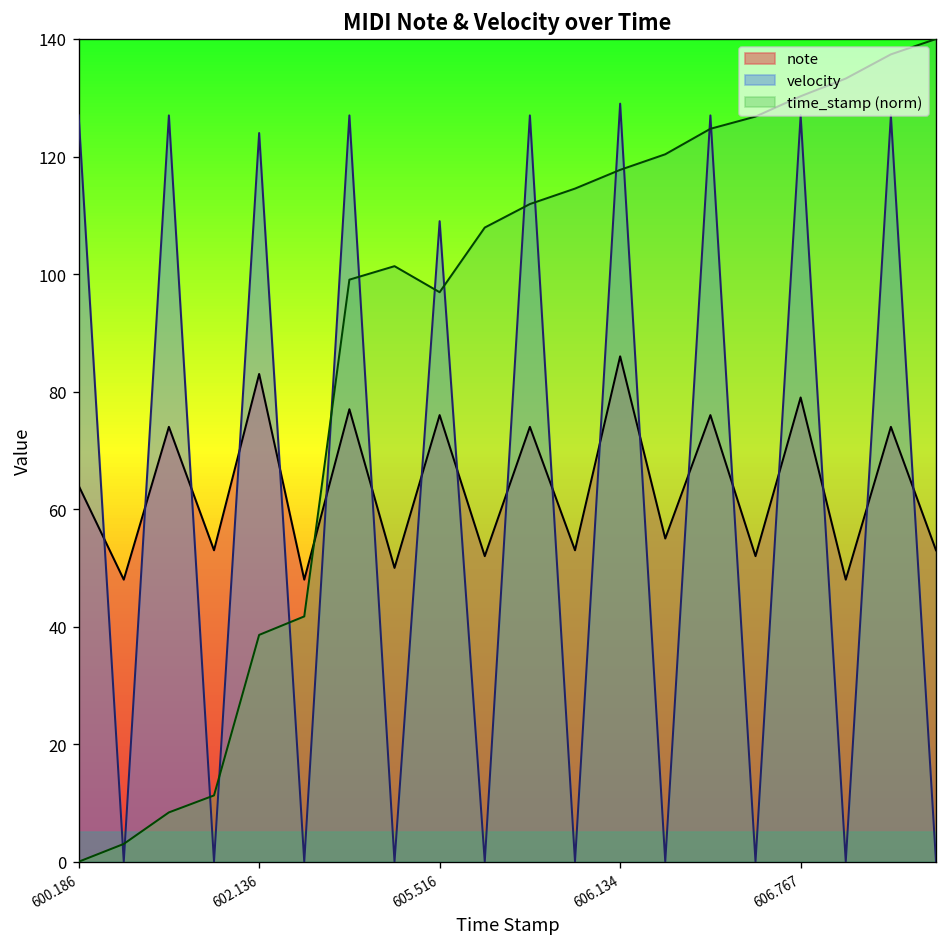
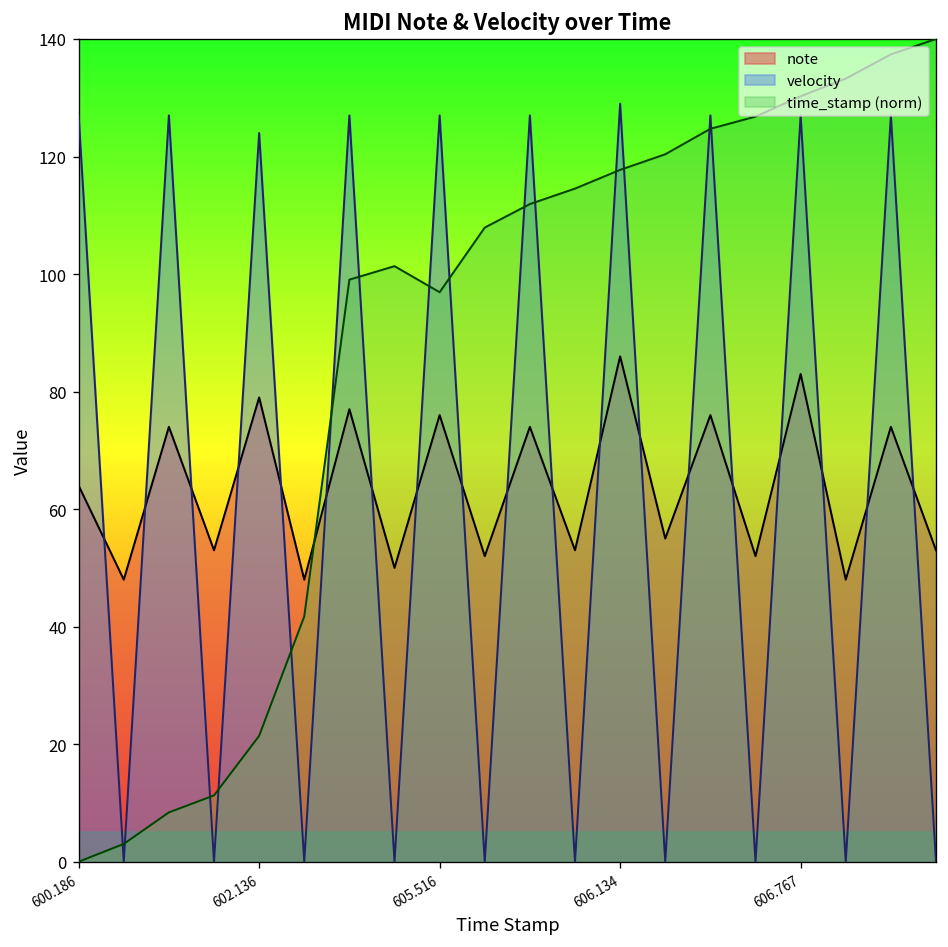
note, 602.136: 83 -> 79
time_stamp (norm), 602.136: 39 -> 21
velocity, 605.516: 109 -> 127
note, 606.767: 79 -> 83
